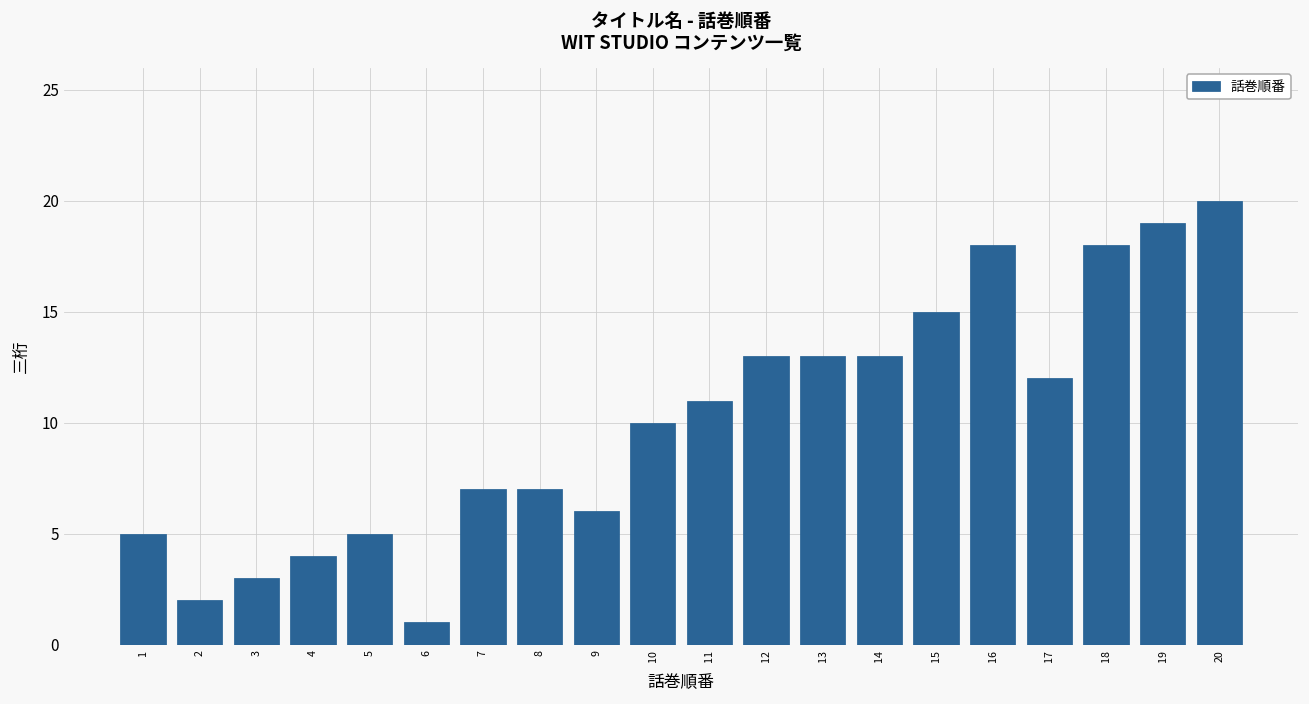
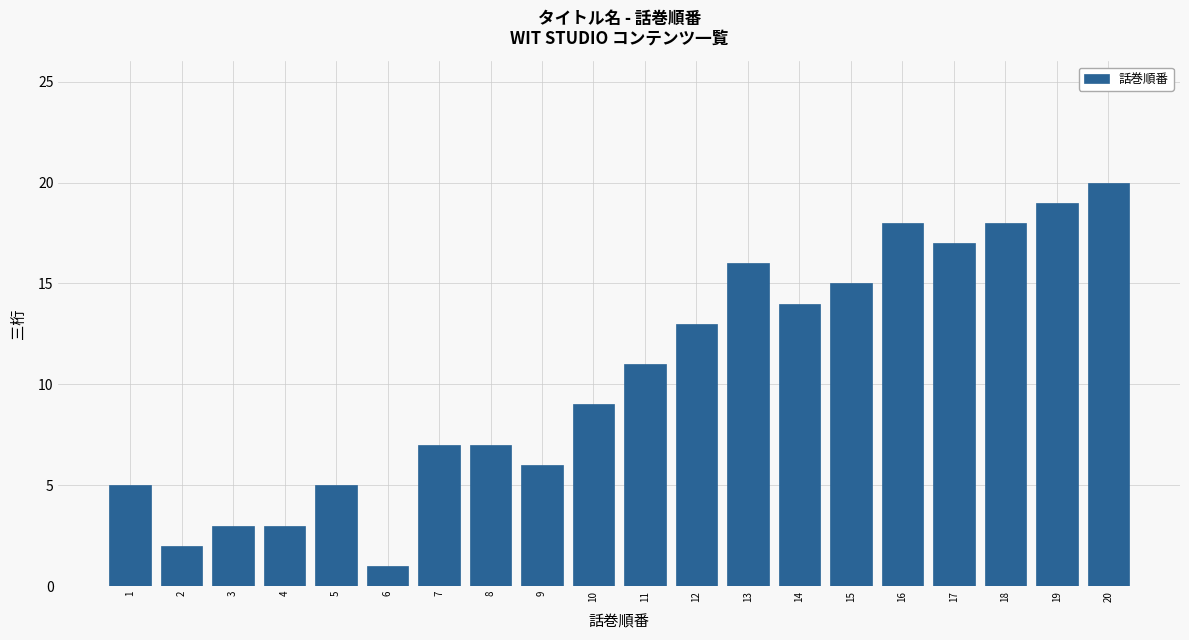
4: 4 -> 3
10: 10 -> 9
13: 13 -> 16
14: 13 -> 14
17: 12 -> 17
